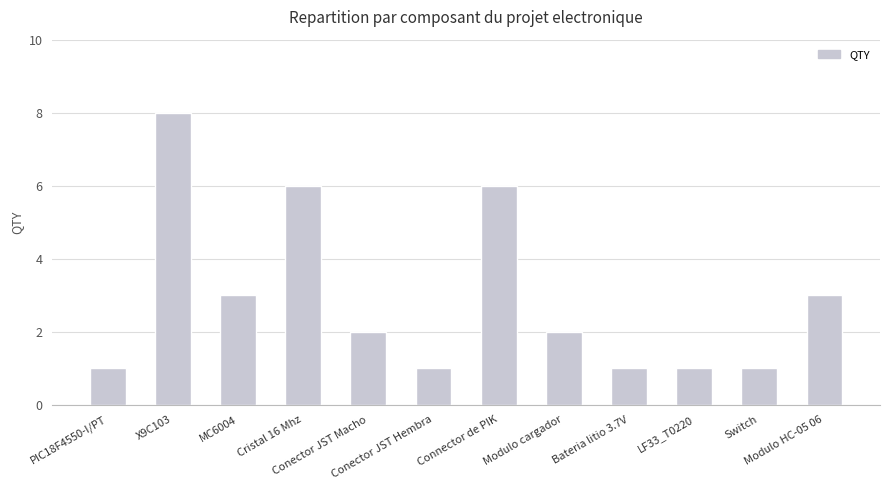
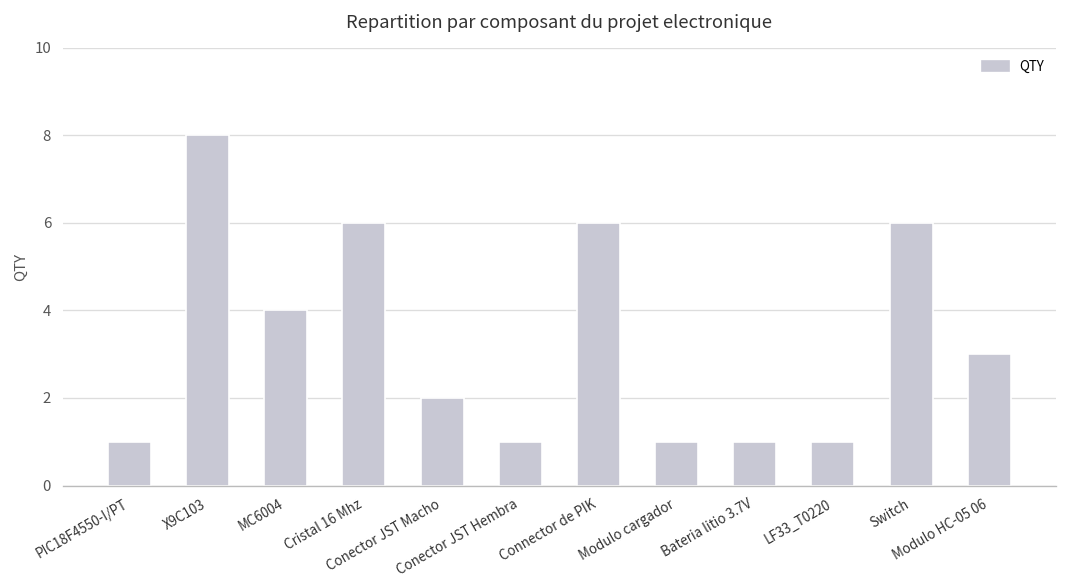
MC6004: 3 -> 4
Modulo cargador: 2 -> 1
Switch: 1 -> 6
